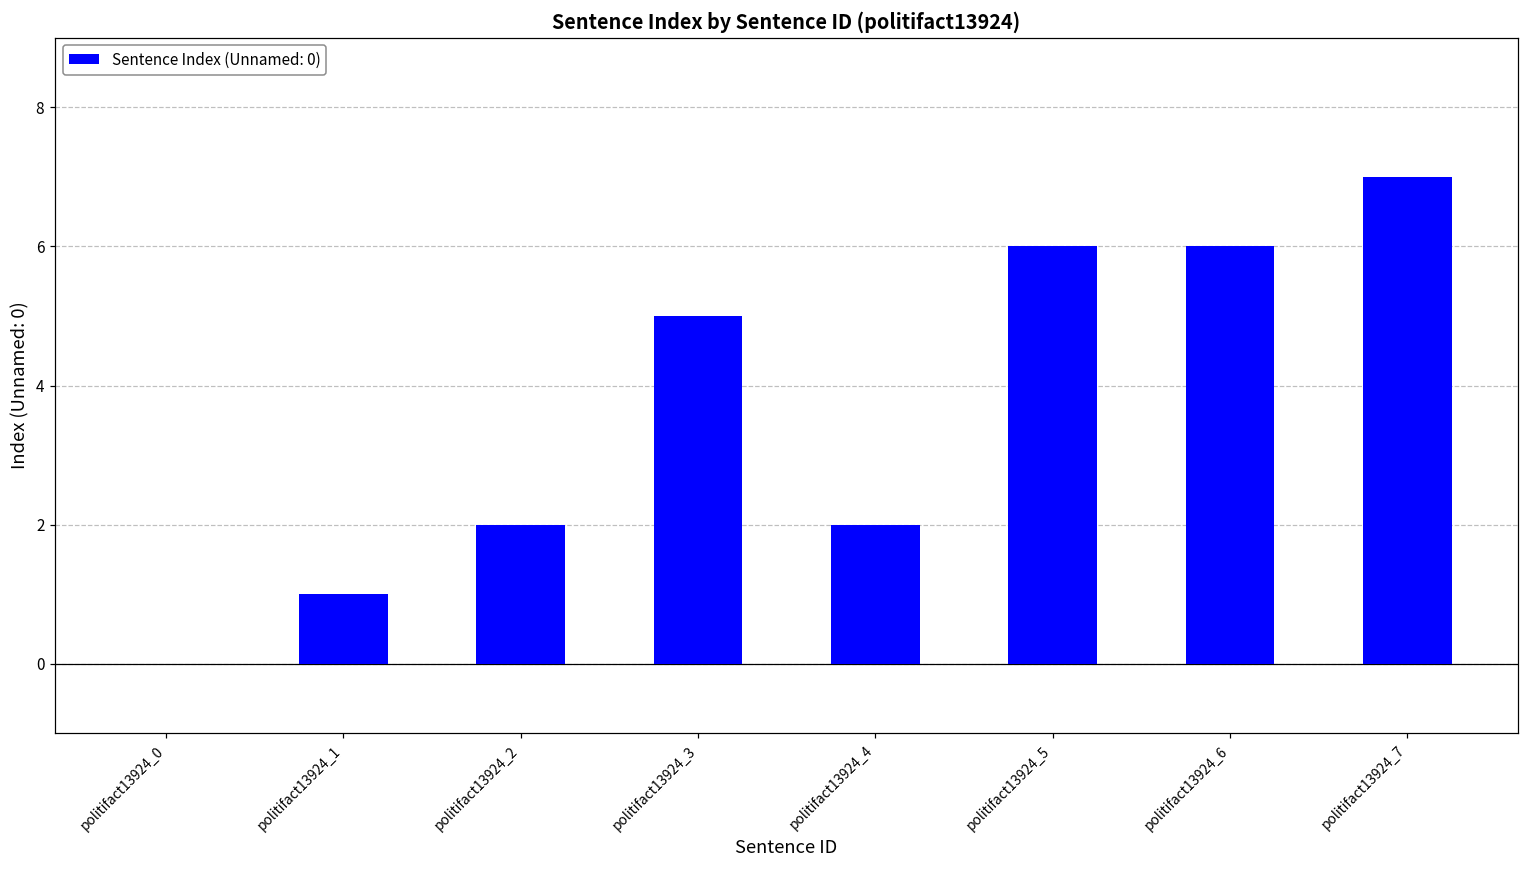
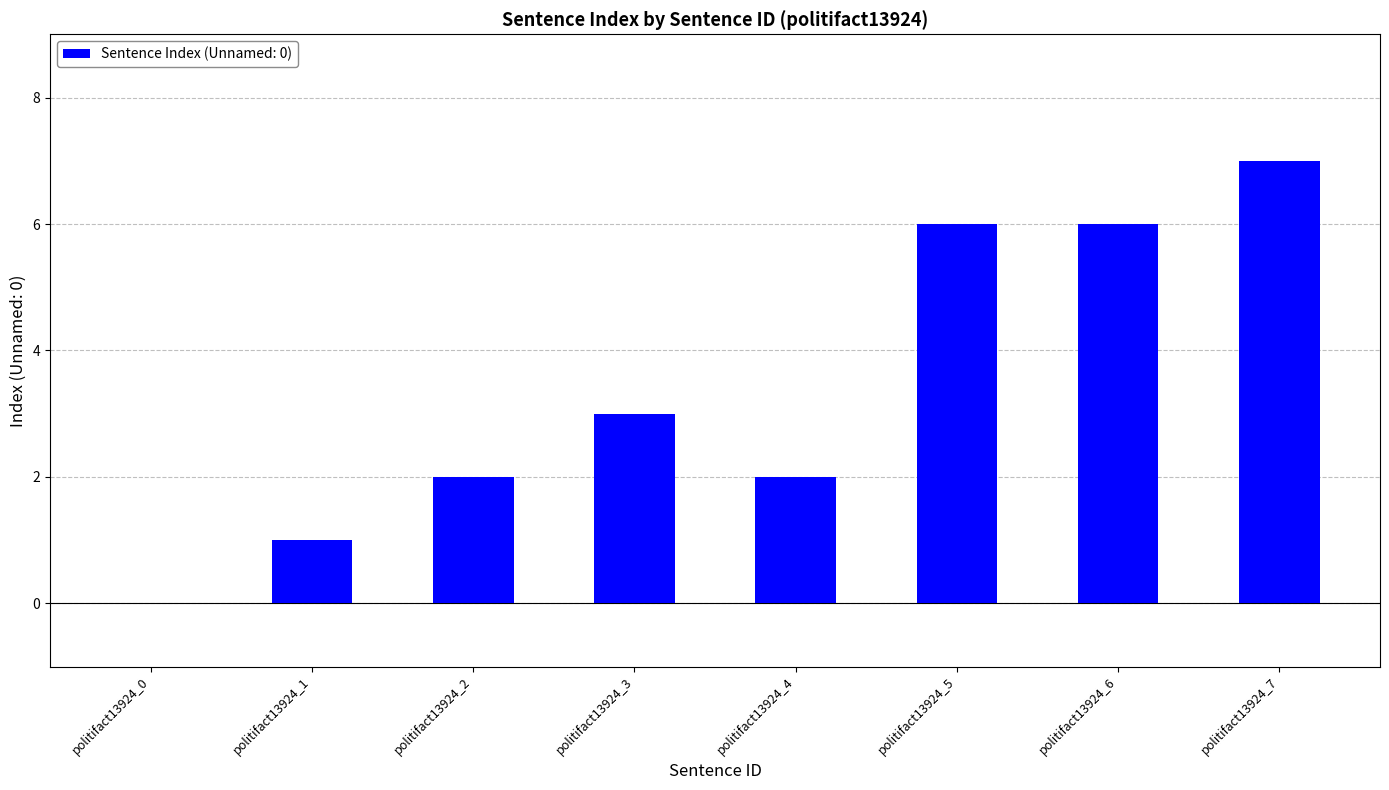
politifact13924_3: 5 -> 3
